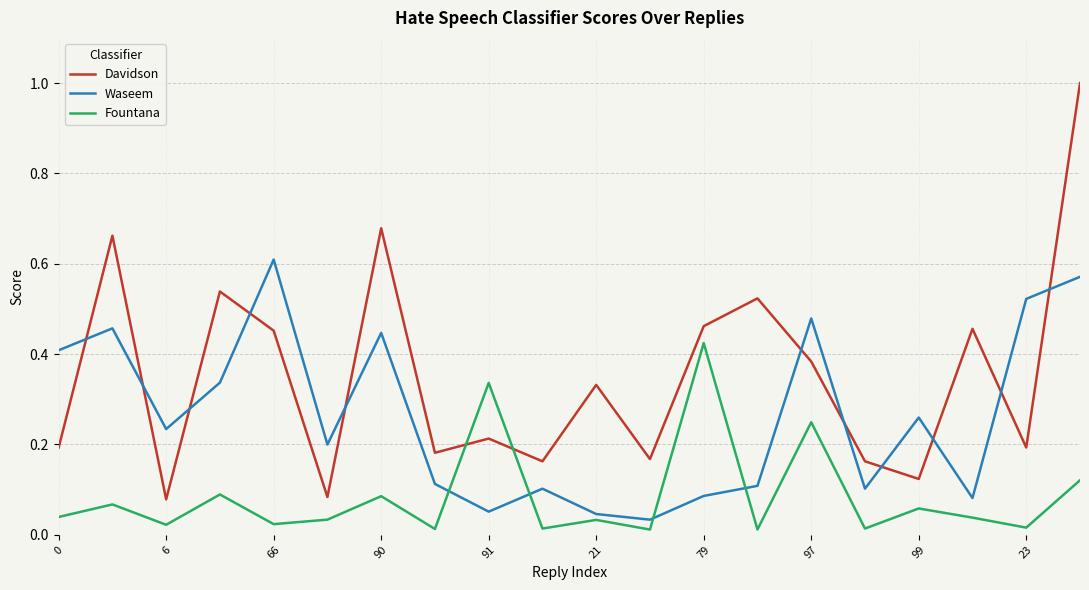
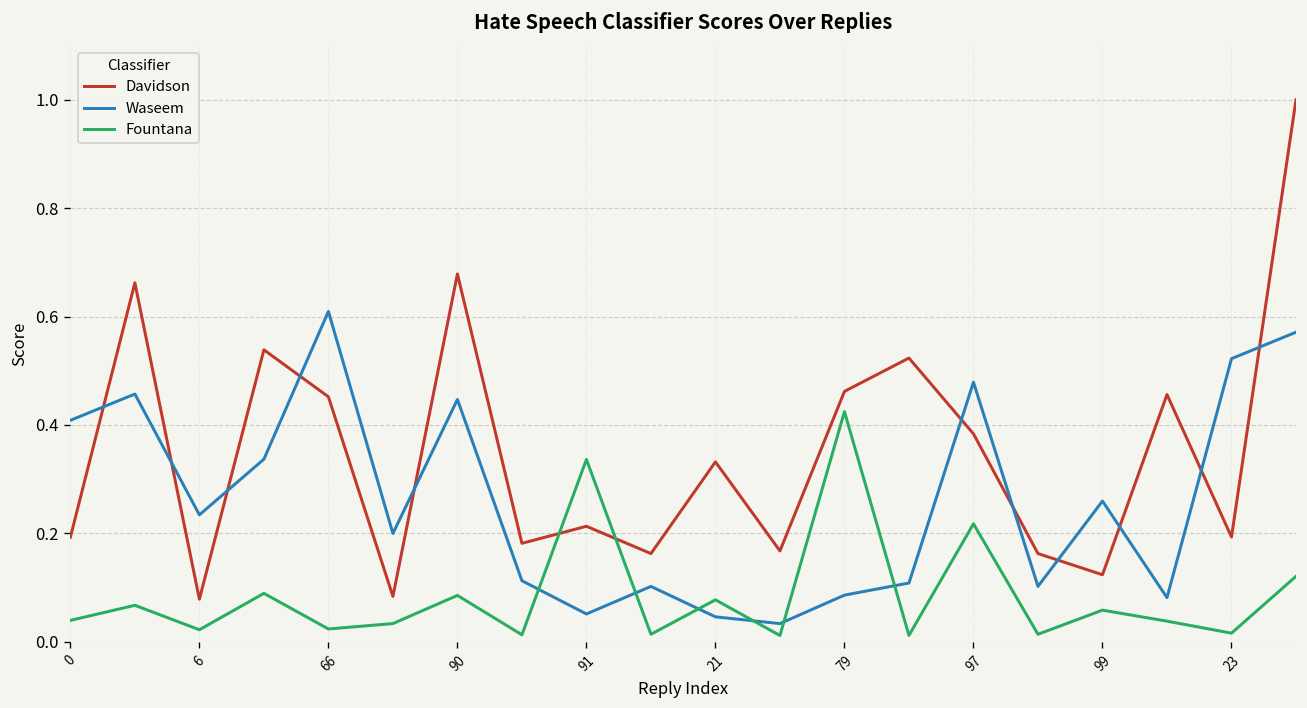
Fountana, 21: 0.03 -> 0.08
Fountana, 97: 0.25 -> 0.22
